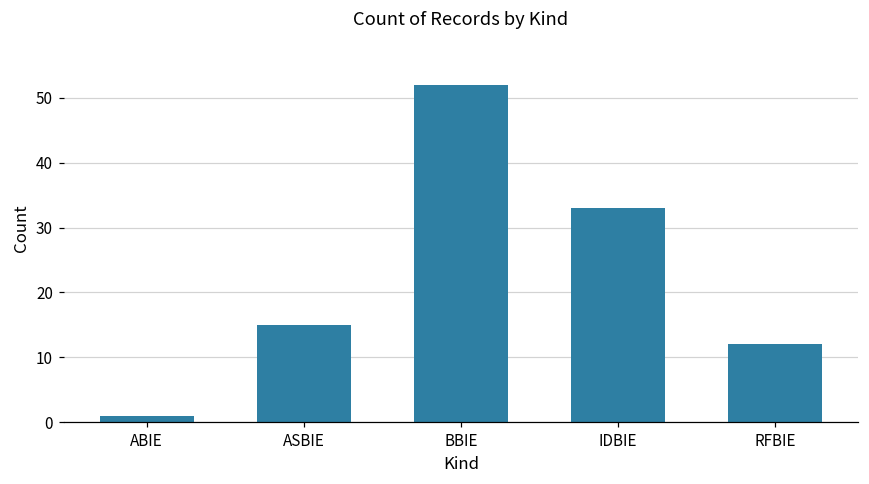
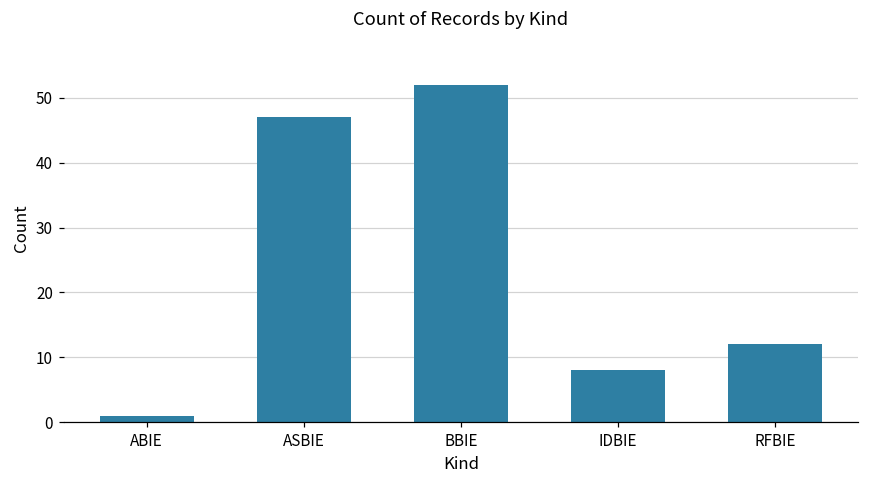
ASBIE: 15 -> 47
IDBIE: 33 -> 8
